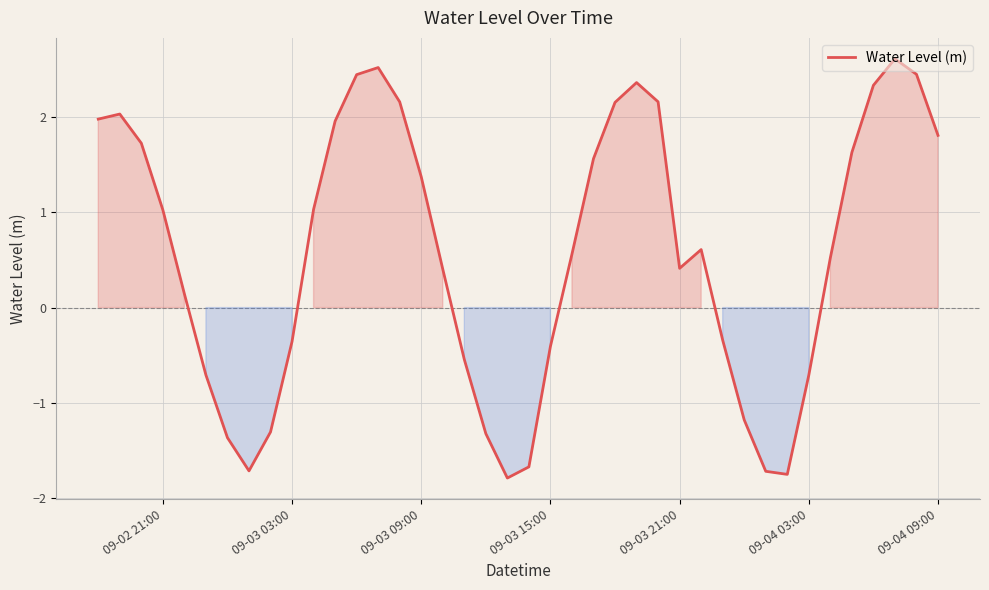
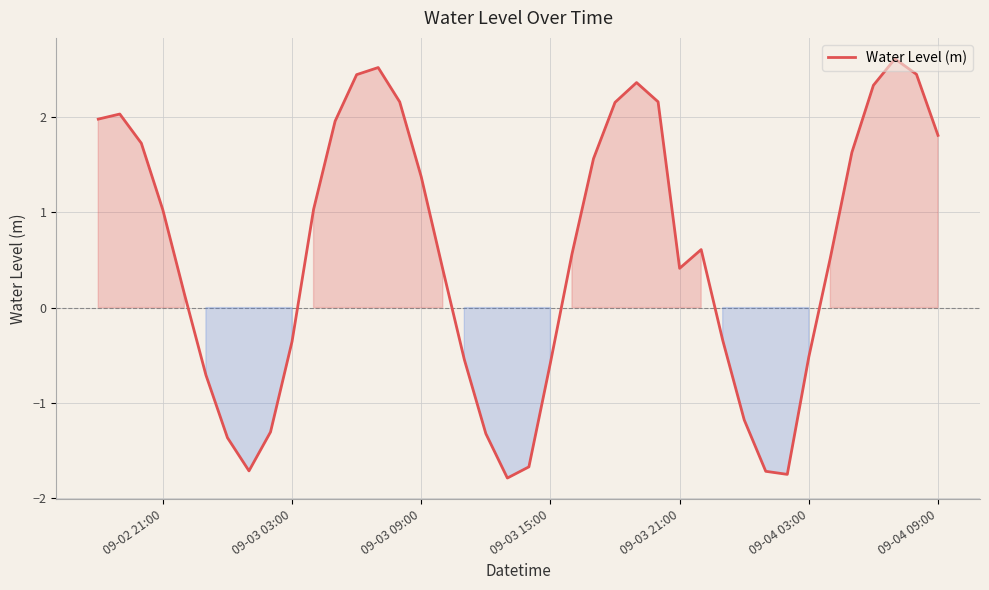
09-03 15:00: -0.4 -> -0.6
09-04 03:00: -0.7 -> -0.5
